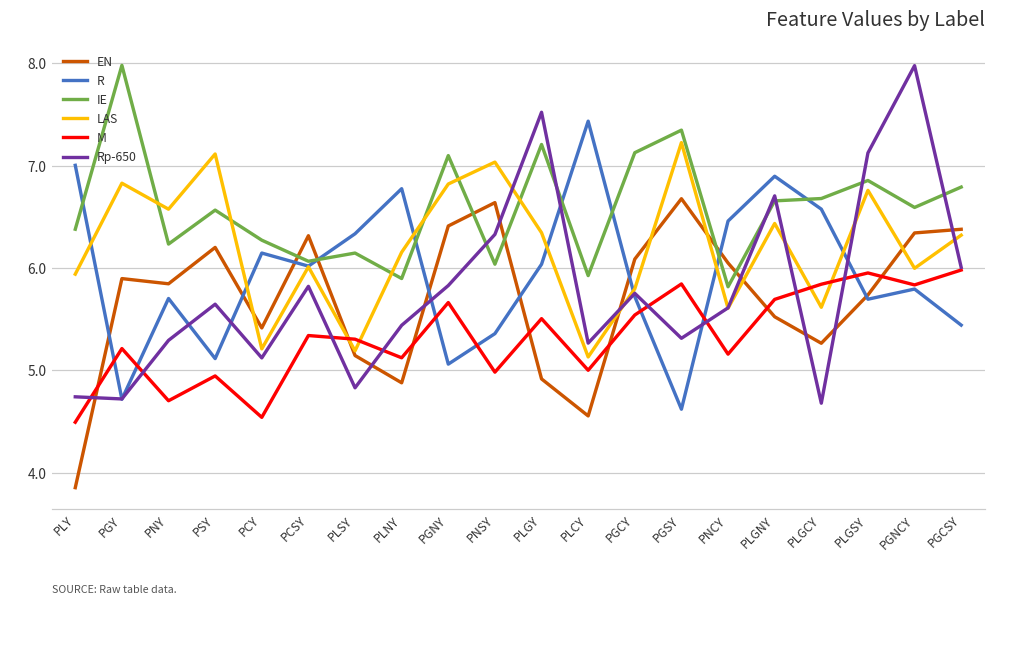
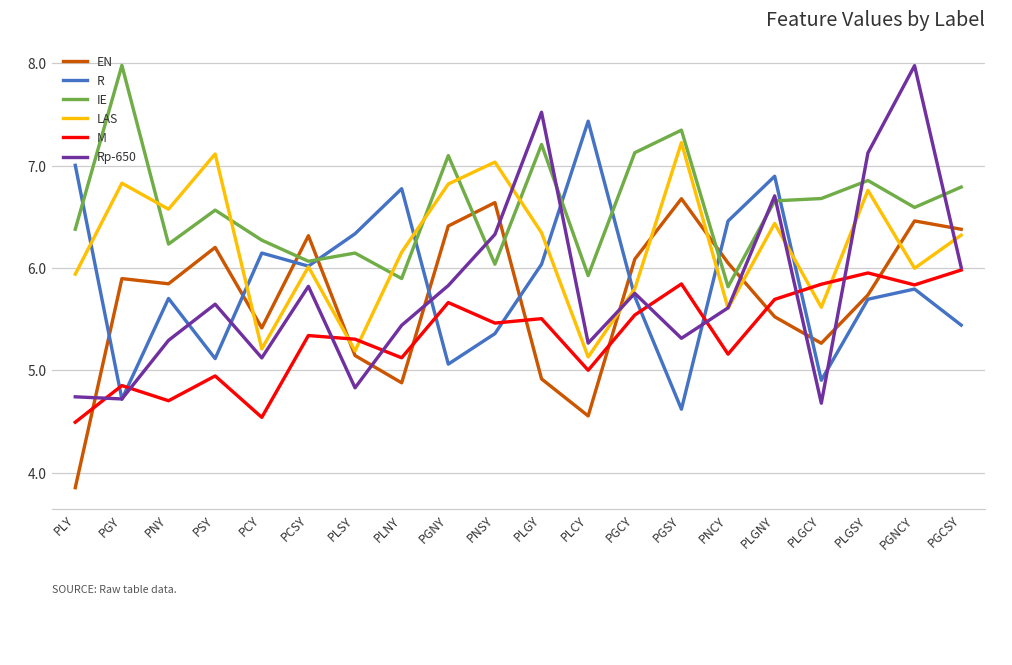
M, PGY: 5.2 -> 4.9
M, PNSY: 5.0 -> 5.5
R, PLGCY: 6.6 -> 4.9
EN, PGNCY: 6.3 -> 6.5
